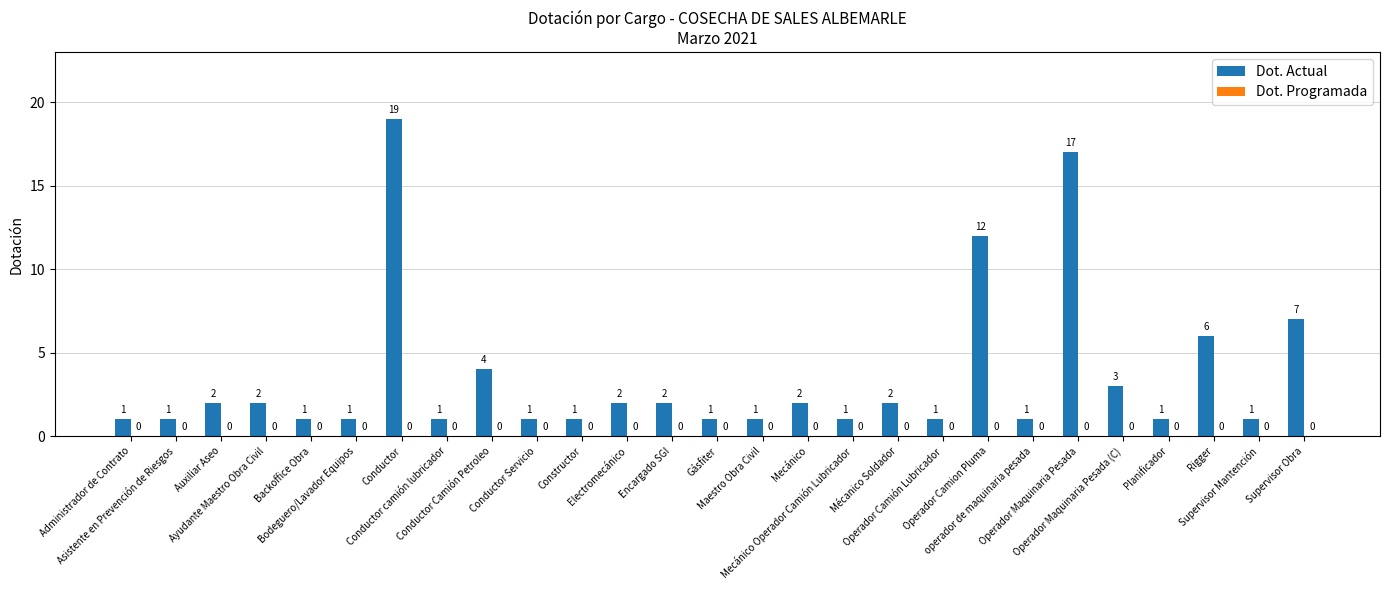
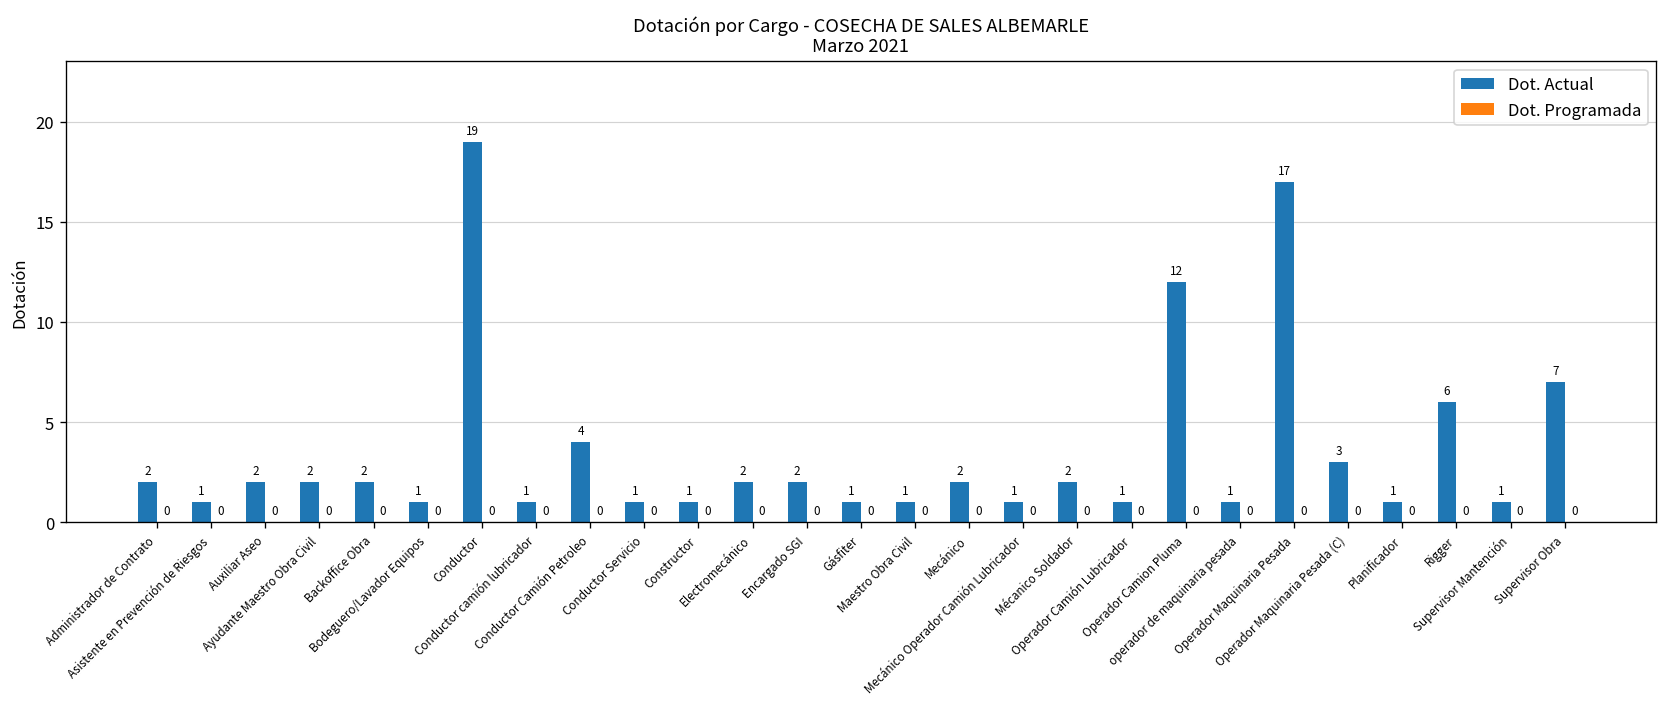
Dot. Actual, Administrador de Contrato: 1 -> 2
Dot. Actual, Backoffice Obra: 1 -> 2
